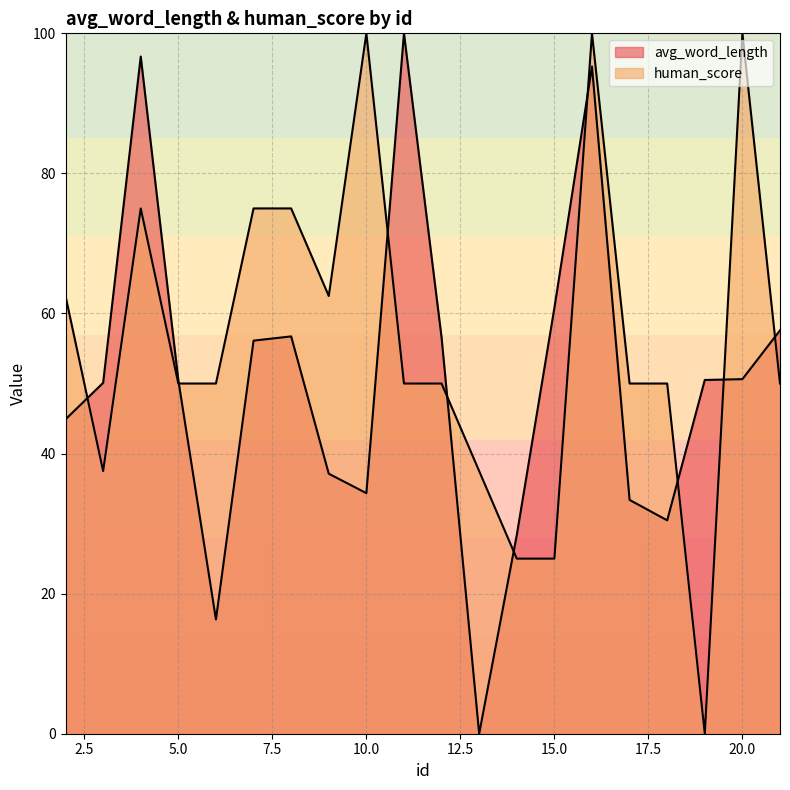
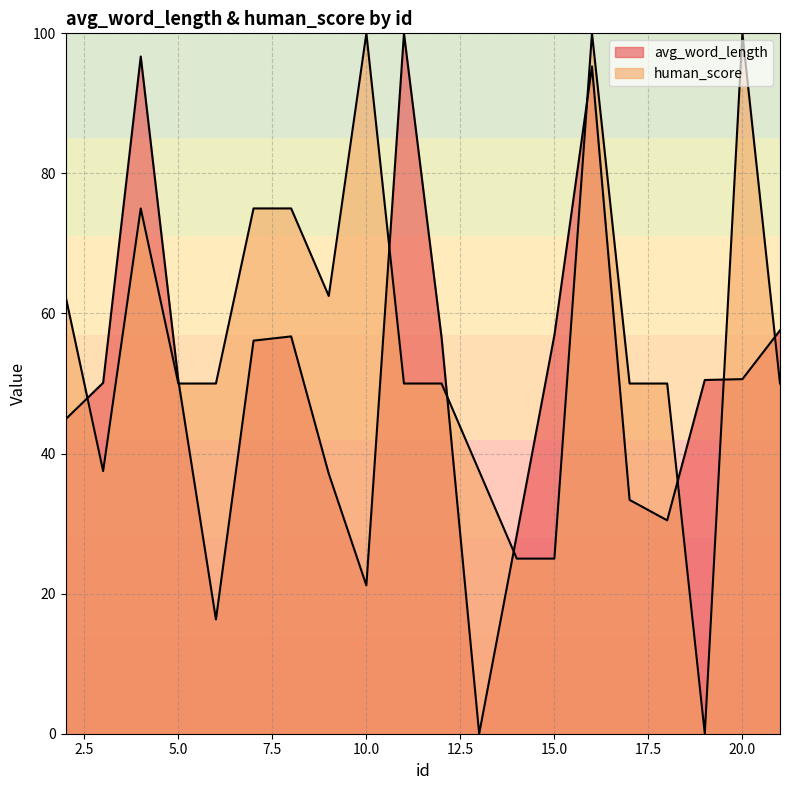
avg_word_length, 10.0: 34 -> 21
avg_word_length, 15.0: 61 -> 57
